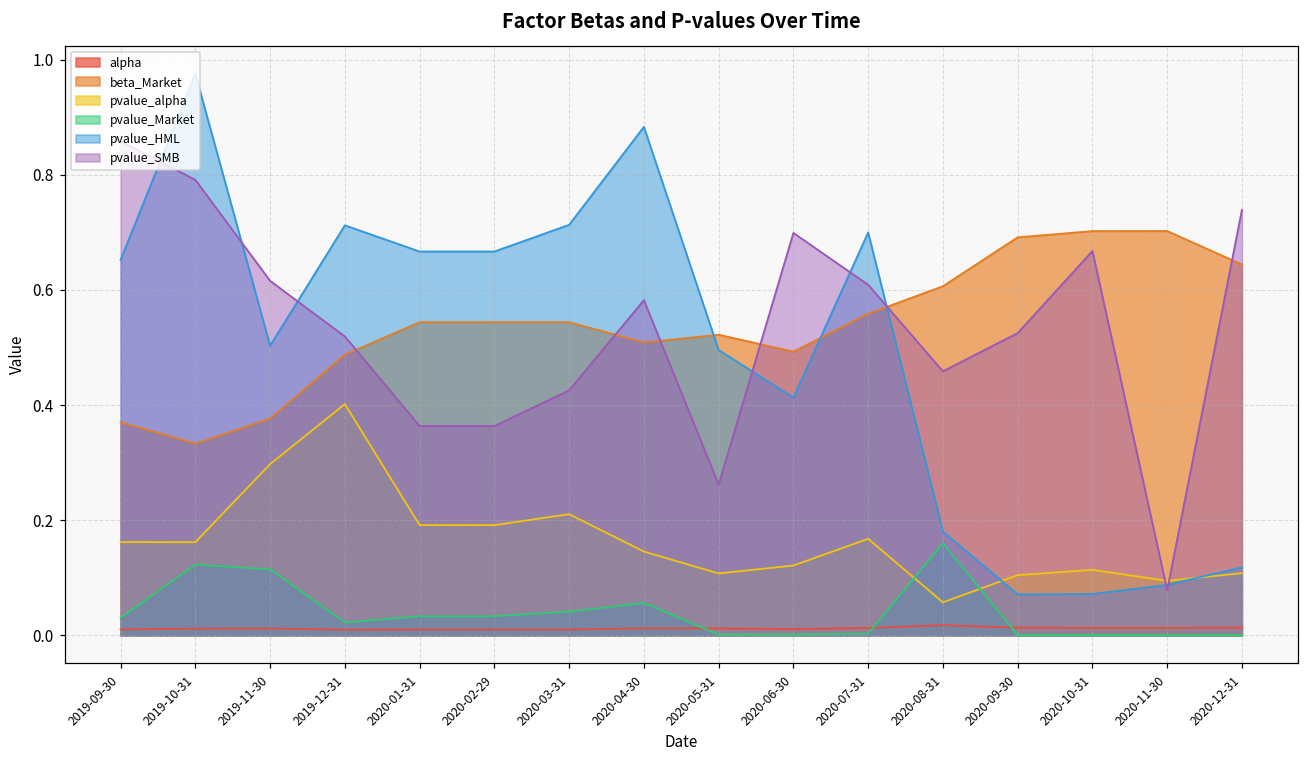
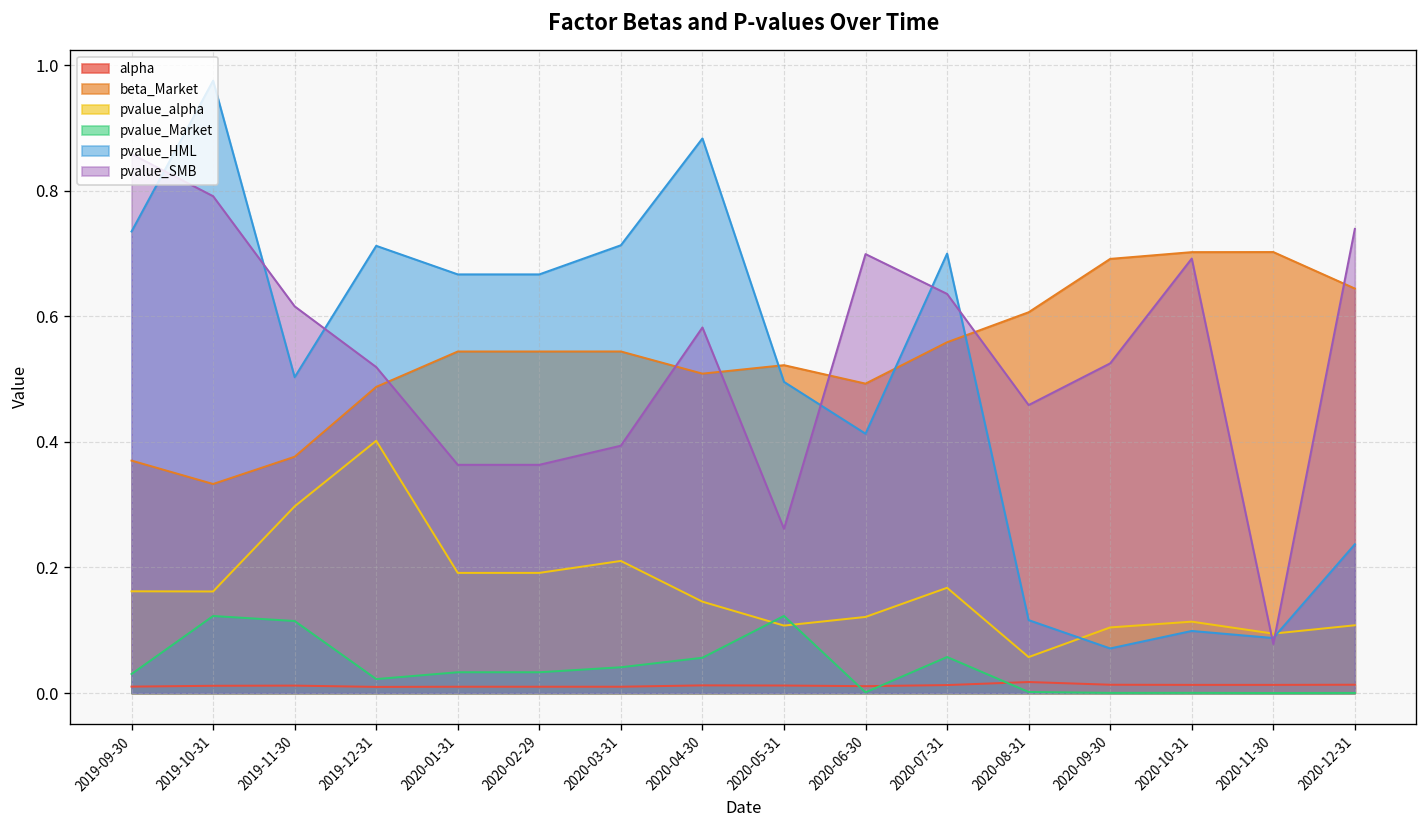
pvalue_HML, 2019-09-30: 0.65 -> 0.73
pvalue_SMB, 2020-03-31: 0.43 -> 0.39
pvalue_Market, 2020-05-31: 0.00 -> 0.12
pvalue_Market, 2020-07-31: 0.00 -> 0.06
pvalue_SMB, 2020-07-31: 0.61 -> 0.64
pvalue_Market, 2020-08-31: 0.16 -> 0.00
pvalue_HML, 2020-08-31: 0.18 -> 0.12
pvalue_HML, 2020-10-31: 0.07 -> 0.10
pvalue_SMB, 2020-10-31: 0.67 -> 0.69
pvalue_HML, 2020-12-31: 0.12 -> 0.24
